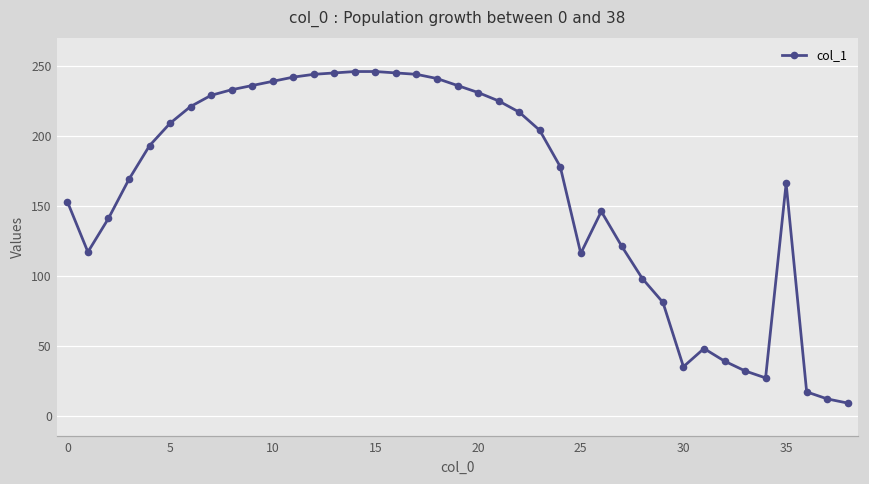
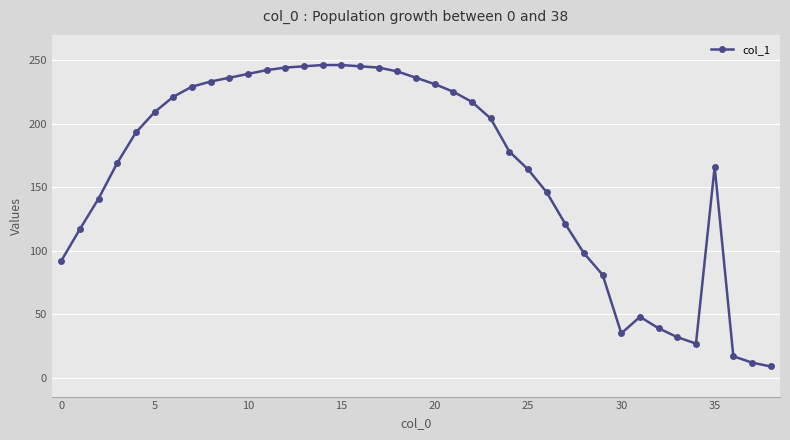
0: 153 -> 92
25: 116 -> 164
